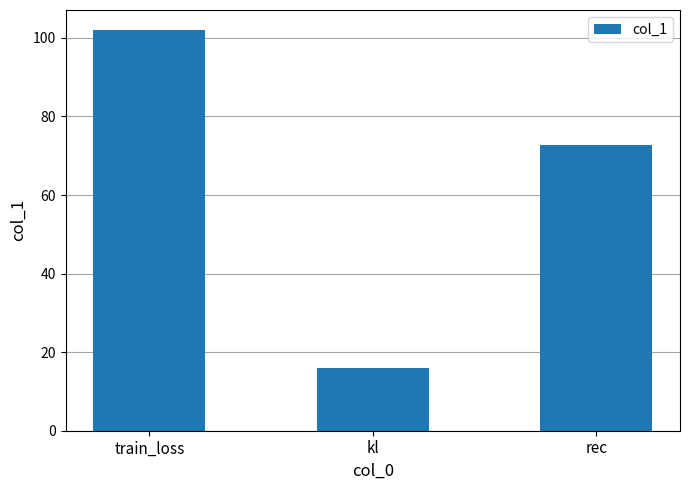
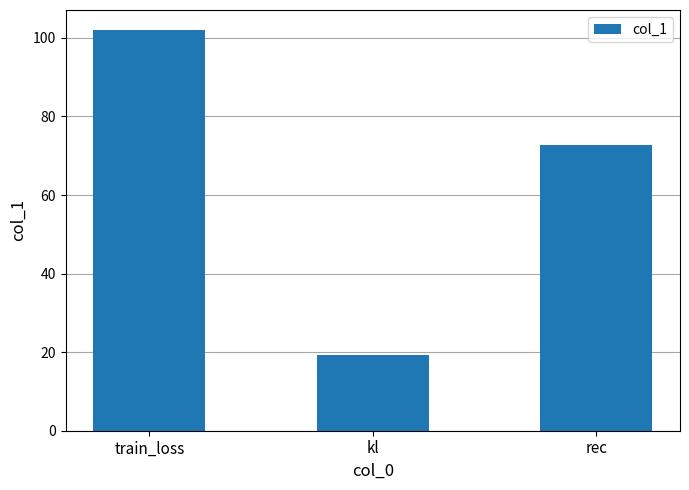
kl: 16 -> 19
